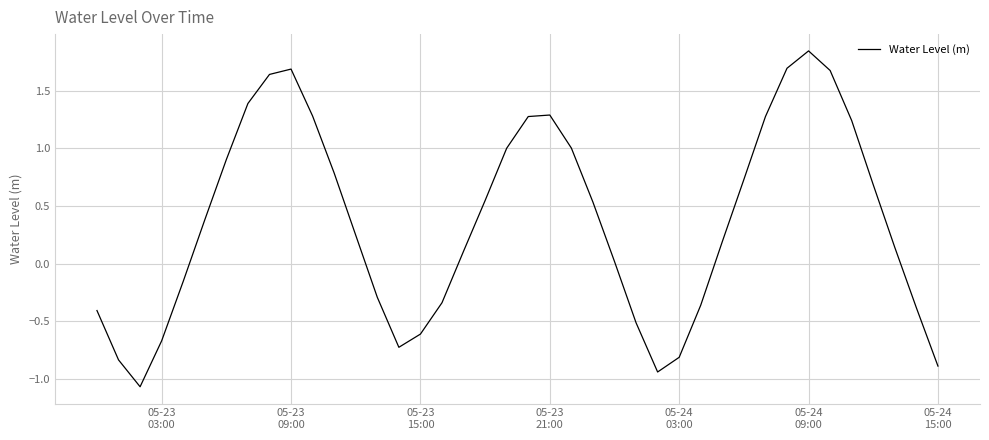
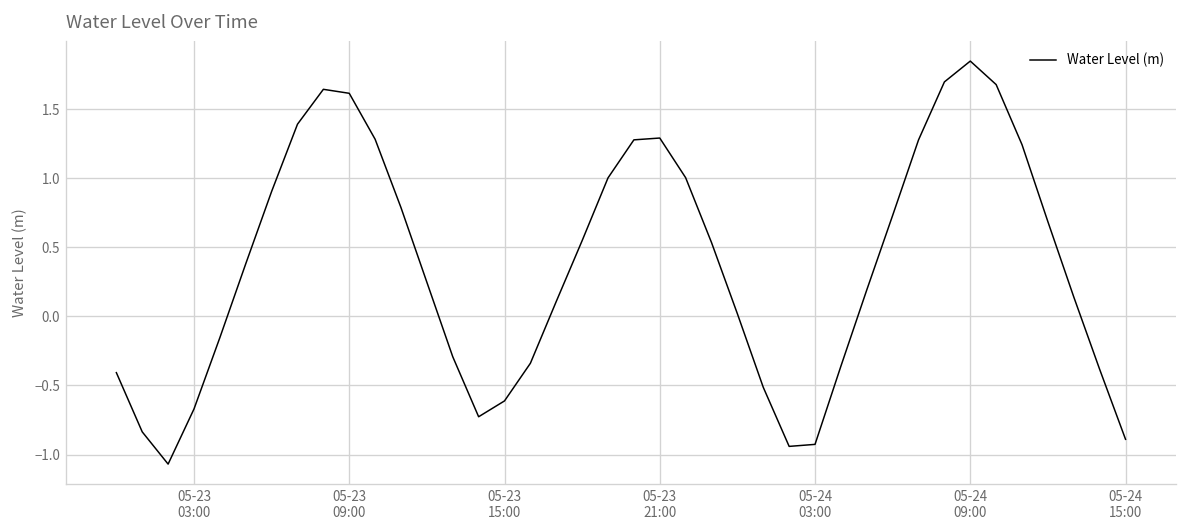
05-23 09:00: 1.69 -> 1.61
05-24 03:00: -0.81 -> -0.93
